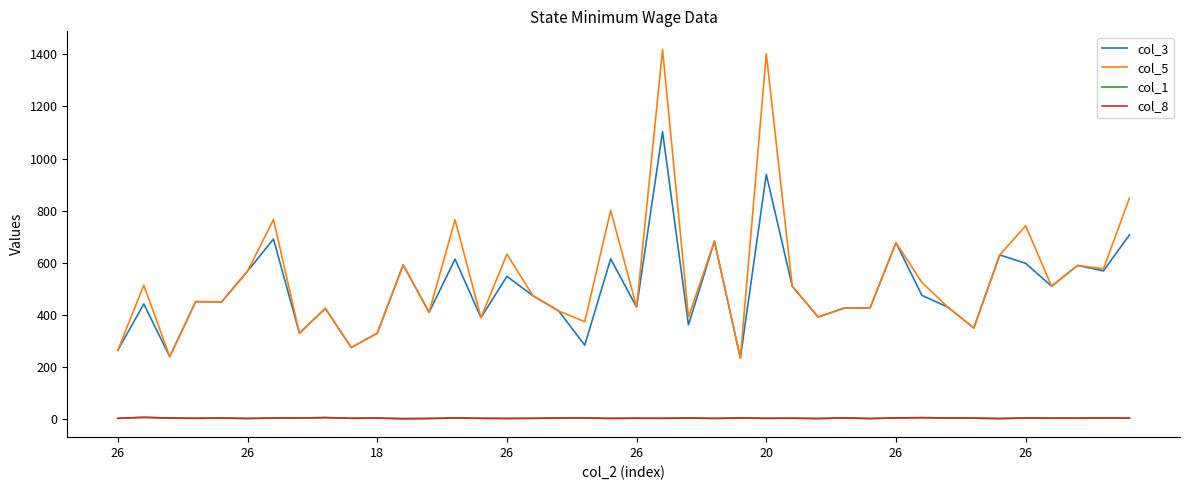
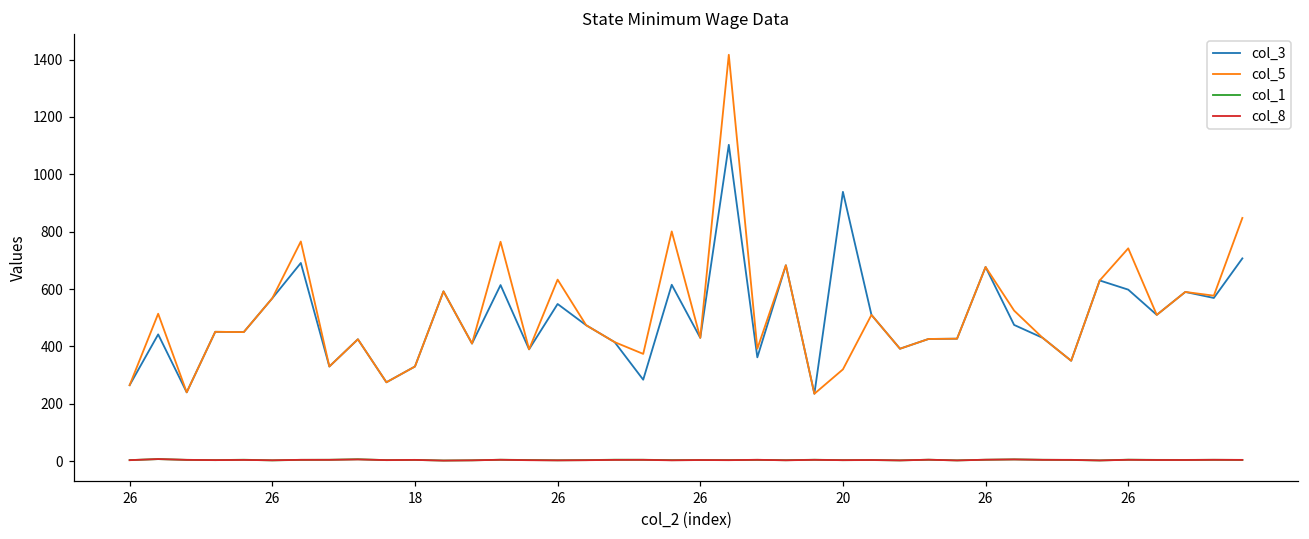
col_5, 20: 1400 -> 320
